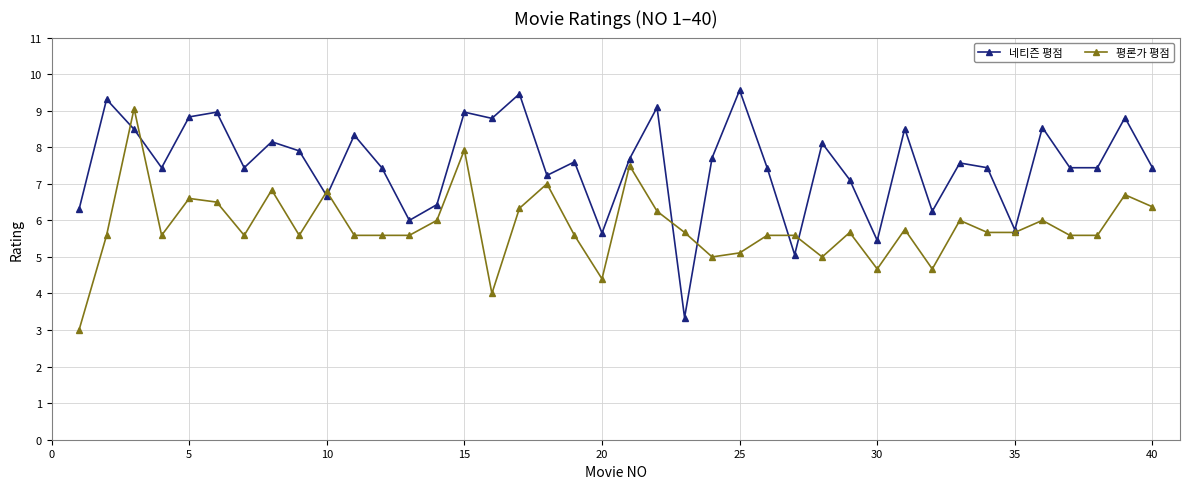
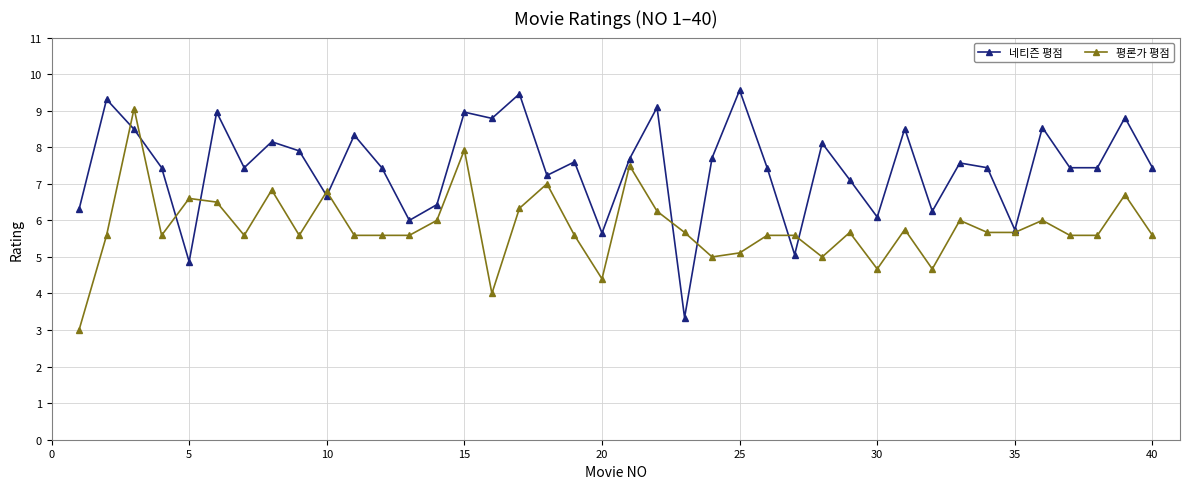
네티즌 평점, 5: 8.8 -> 4.9
네티즌 평점, 30: 5.5 -> 6.1
평론가 평점, 40: 6.4 -> 5.6
